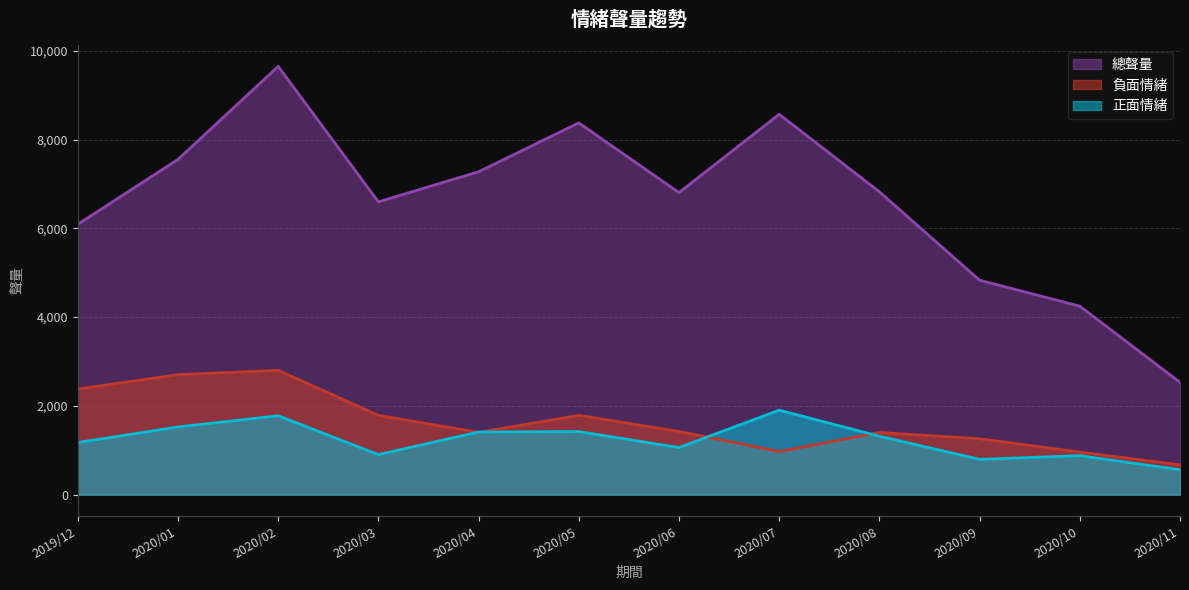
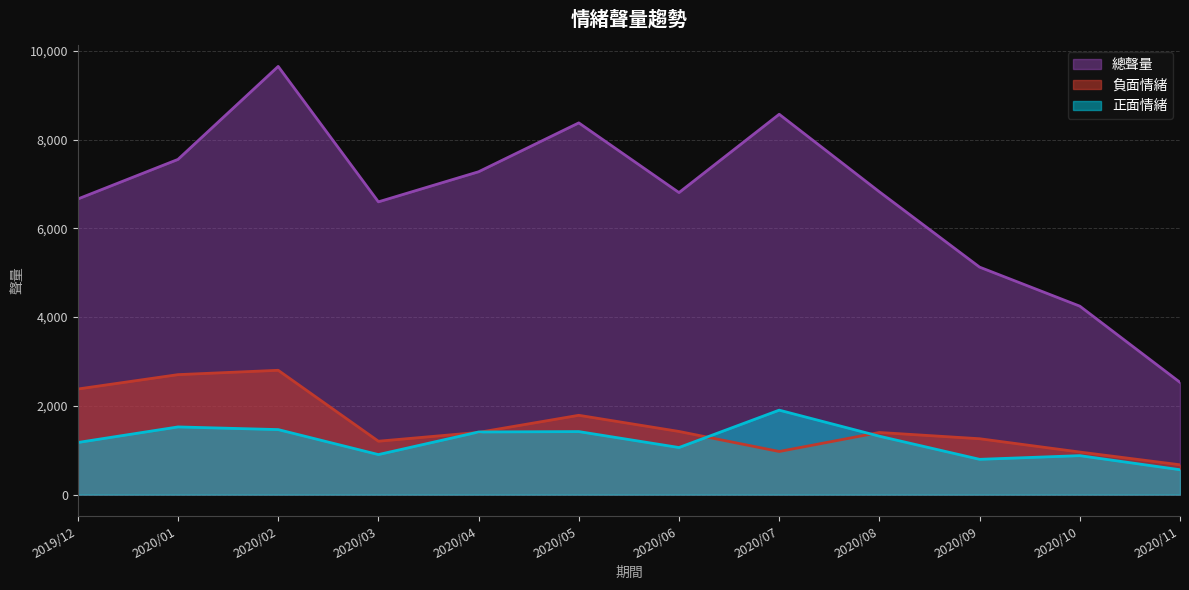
總聲量, 2019/12: 6,100 -> 6,700
正面情緒, 2020/02: 1,800 -> 1,500
負面情緒, 2020/03: 1,800 -> 1,200
總聲量, 2020/09: 4,800 -> 5,100
